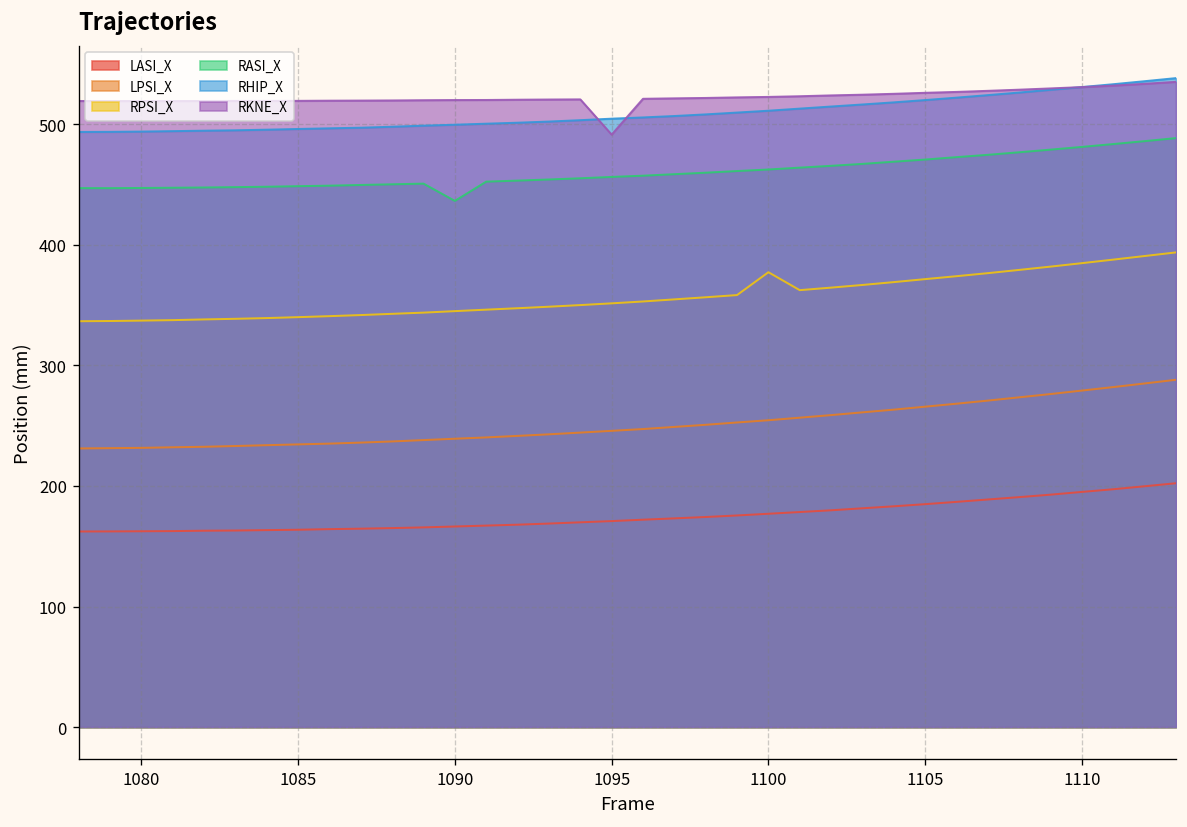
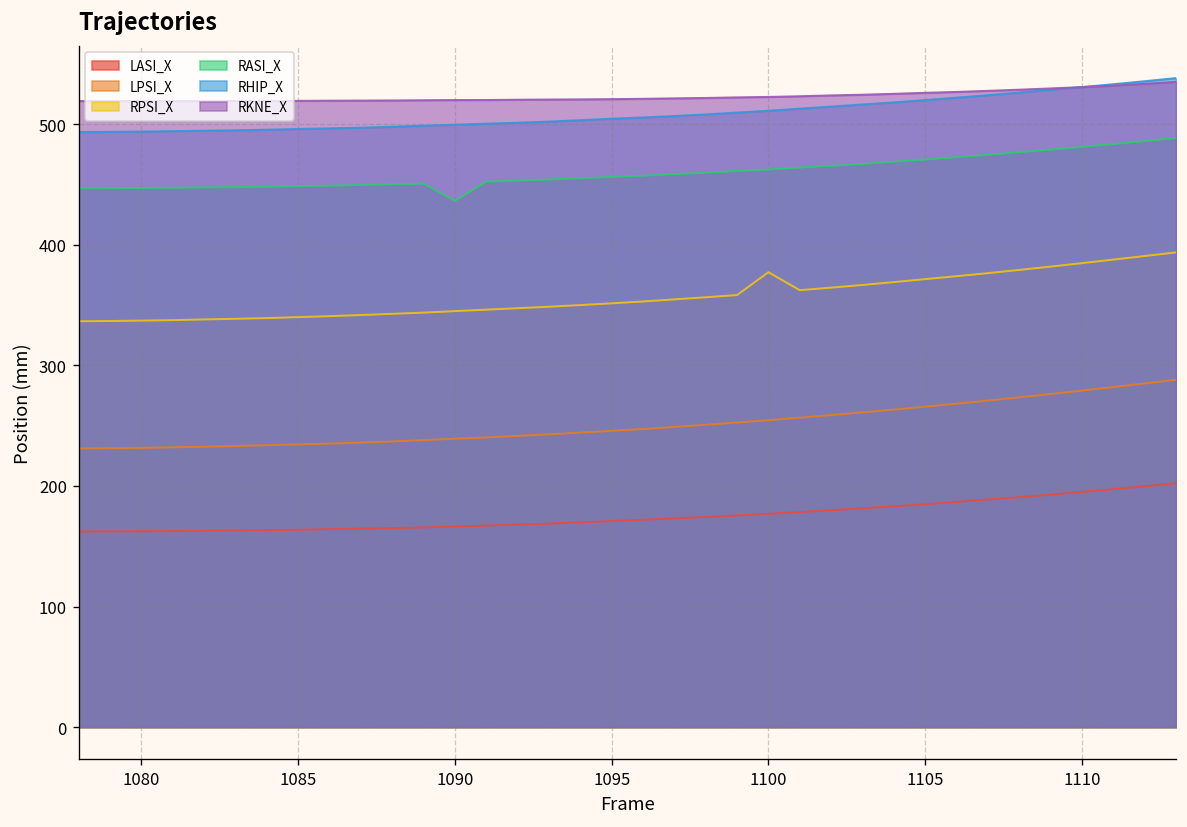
RKNE_X, 1095: 492 -> 521
